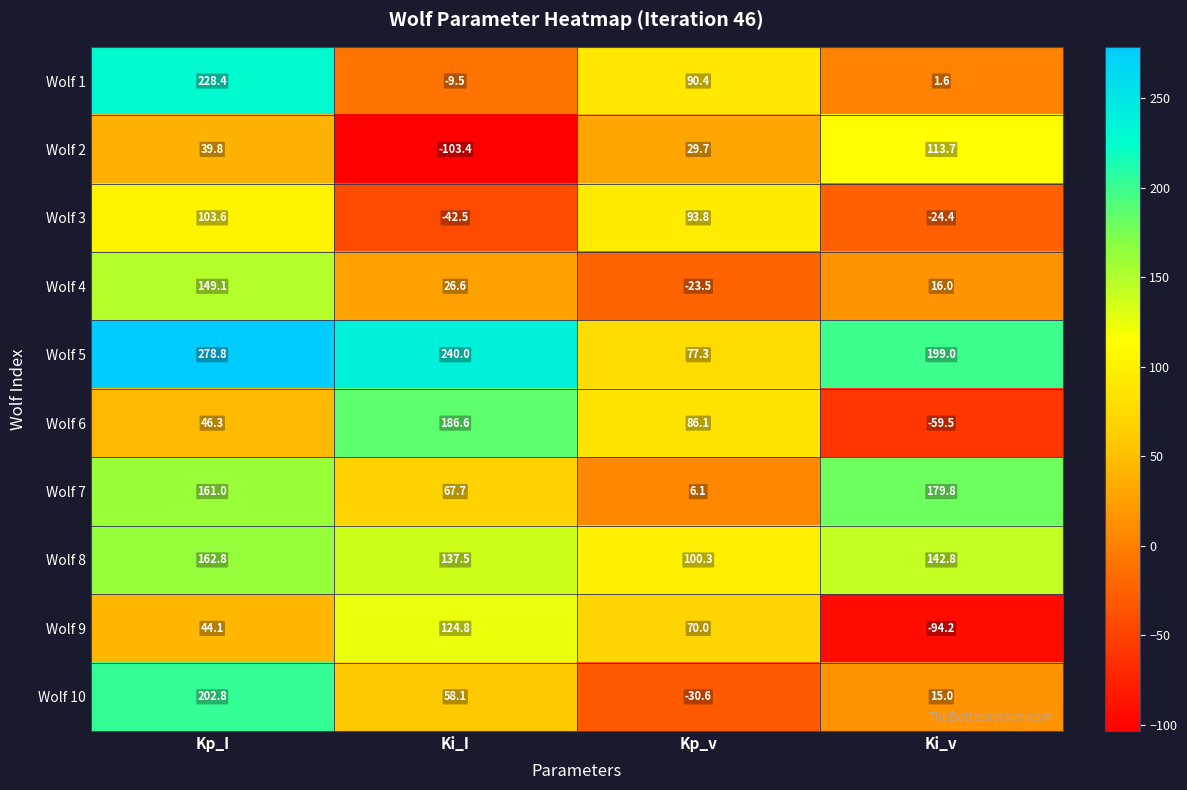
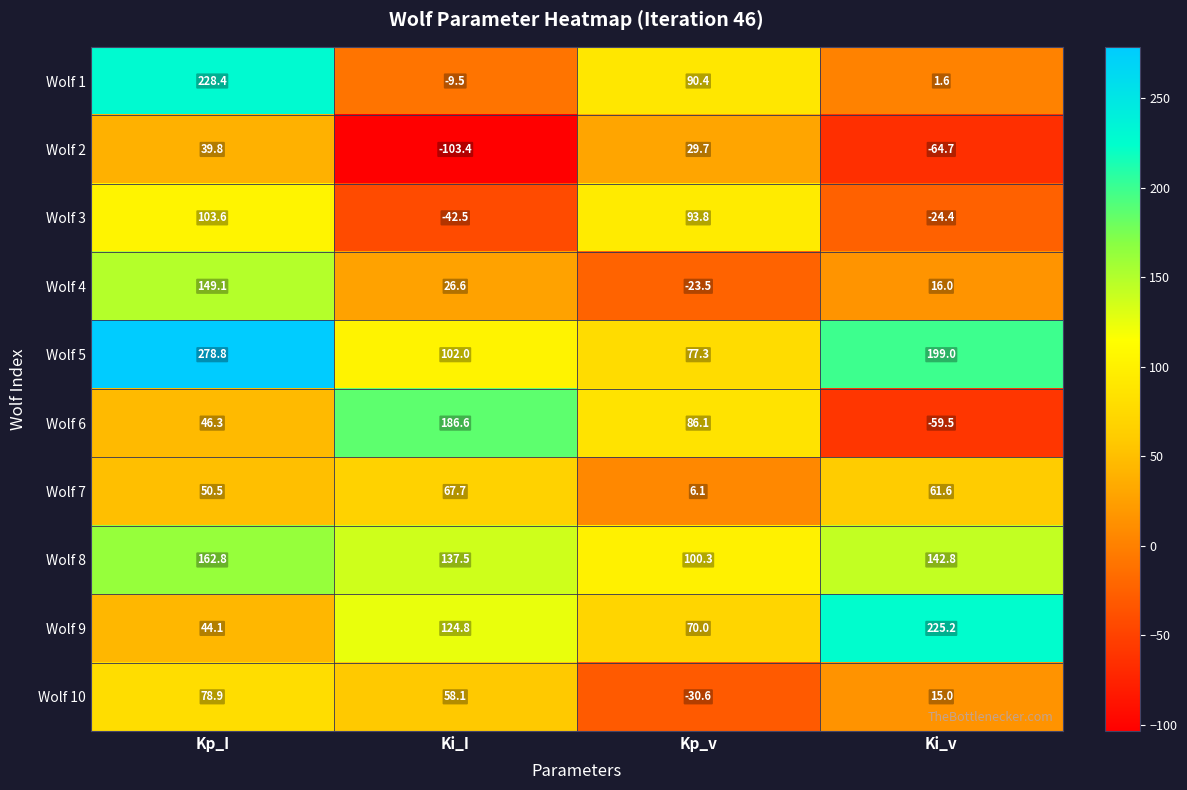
Wolf 2, Ki_v: 113.7 -> -64.7
Wolf 5, Ki_I: 240.0 -> 102.0
Wolf 7, Kp_I: 161.0 -> 50.5
Wolf 7, Ki_v: 179.8 -> 61.6
Wolf 9, Ki_v: -94.2 -> 225.2
Wolf 10, Kp_I: 202.8 -> 78.9
